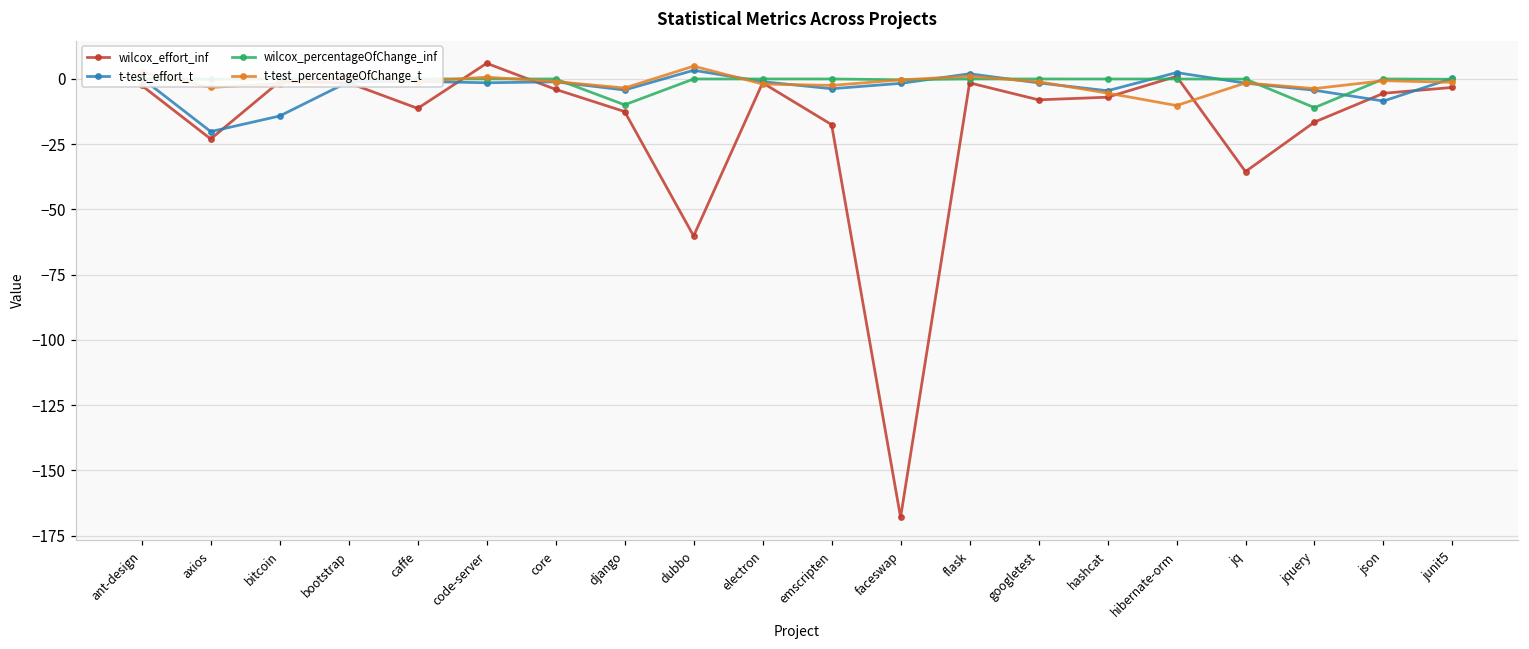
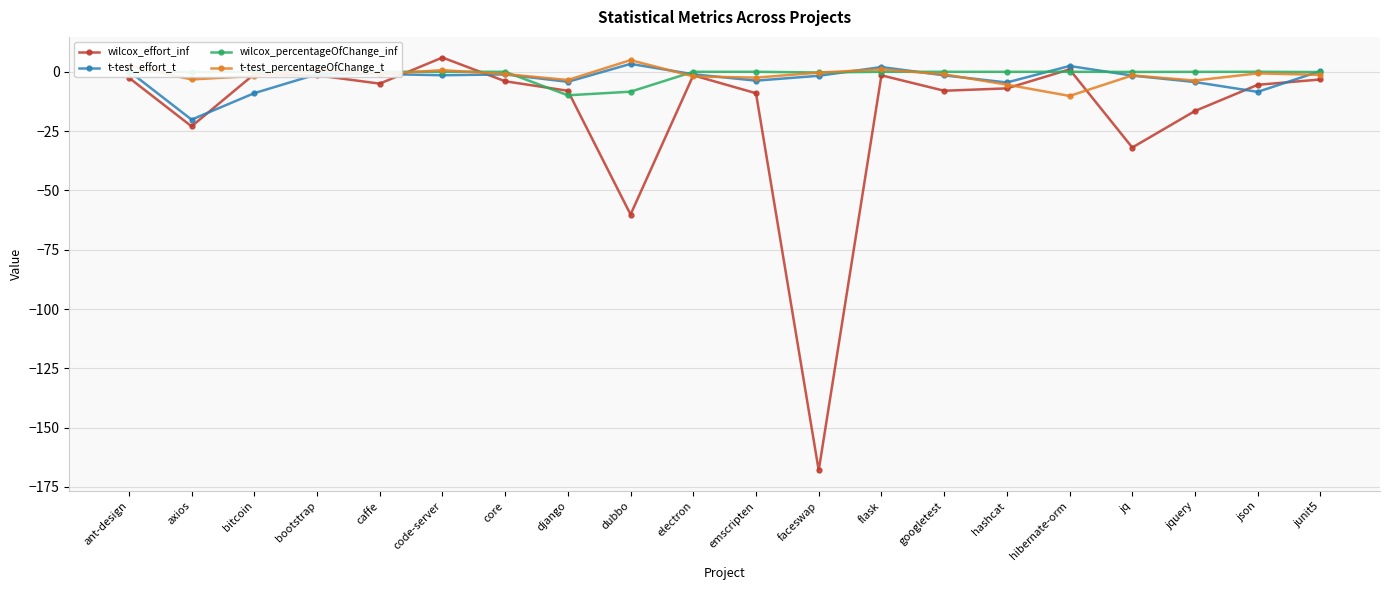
t-test_effort_t, bitcoin: -14 -> -9
wilcox_effort_inf, caffe: -11 -> -5
wilcox_effort_inf, django: -12 -> -8
wilcox_percentageOfChange_inf, dubbo: 0 -> -8
wilcox_effort_inf, emscripten: -18 -> -9
wilcox_effort_inf, jq: -35 -> -32
wilcox_percentageOfChange_inf, jquery: -11 -> 0
